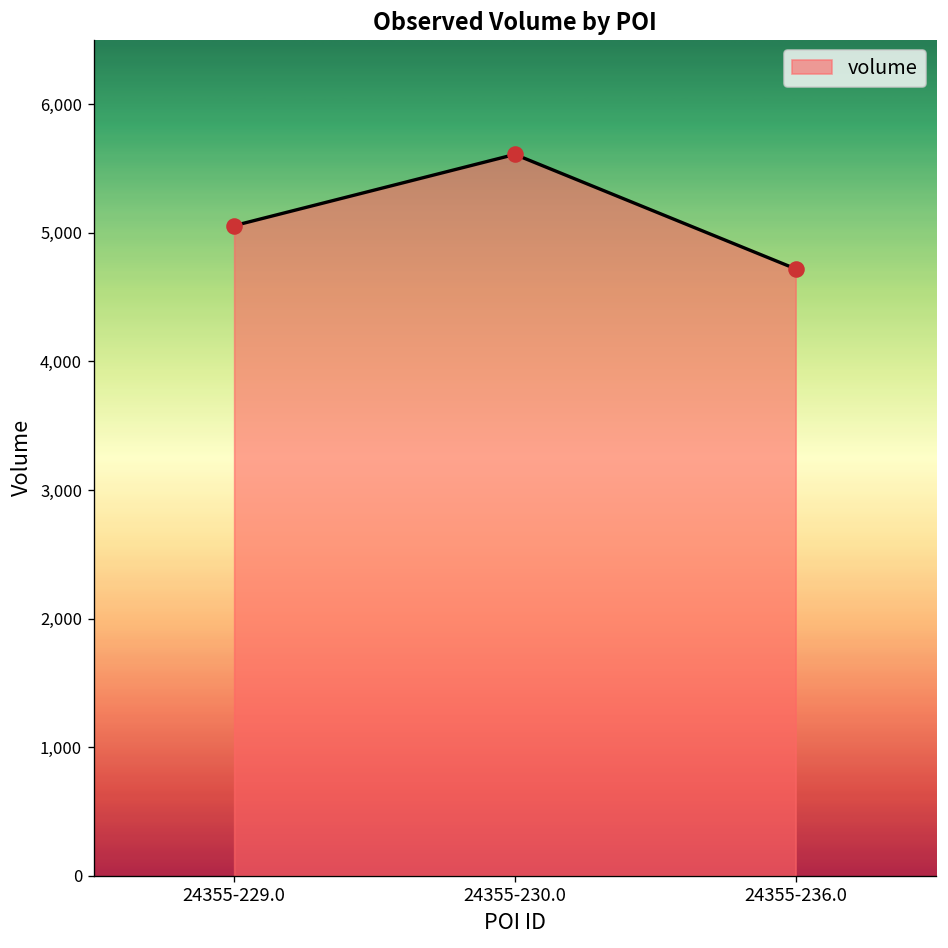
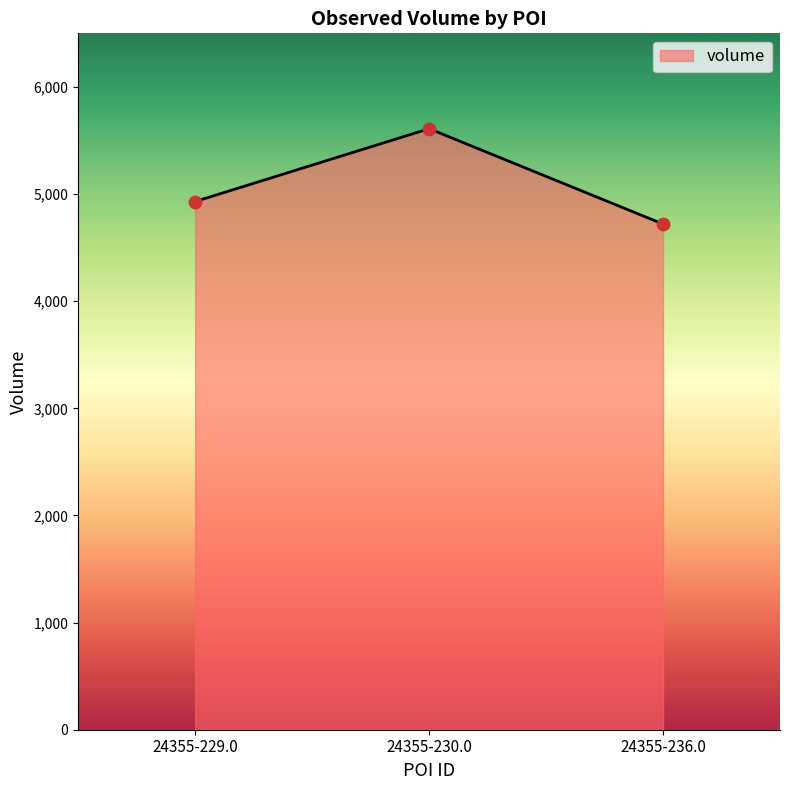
24355-229.0: 5,060 -> 4,930
